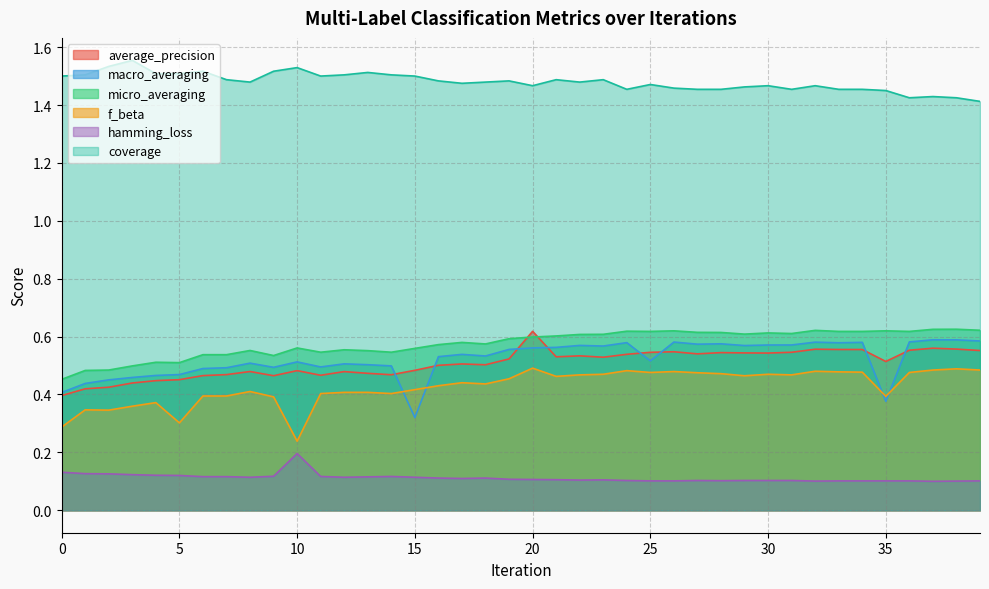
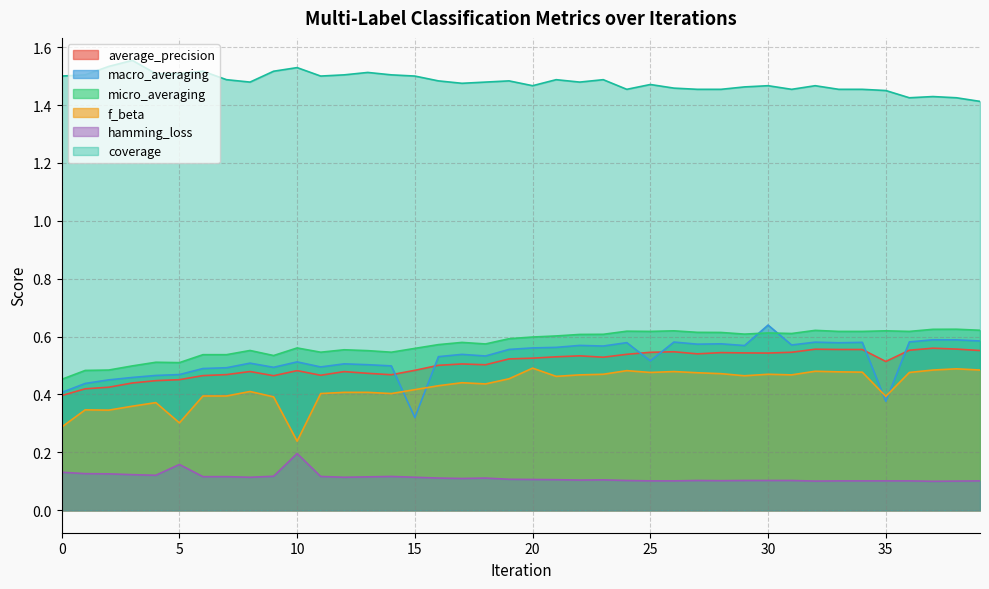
hamming_loss, 5: 0.12 -> 0.16
average_precision, 20: 0.62 -> 0.53
macro_averaging, 30: 0.57 -> 0.64
